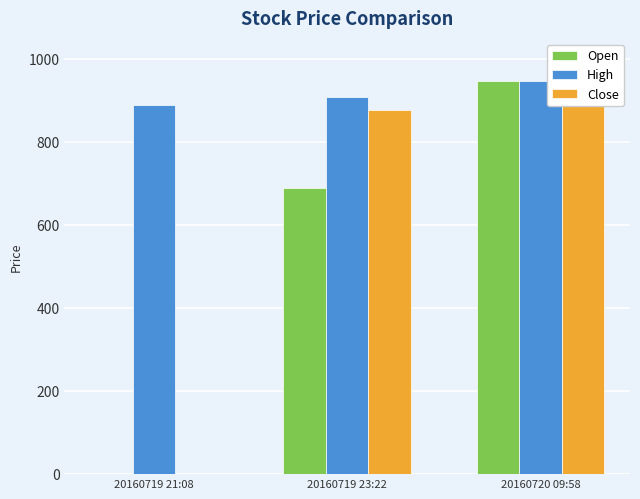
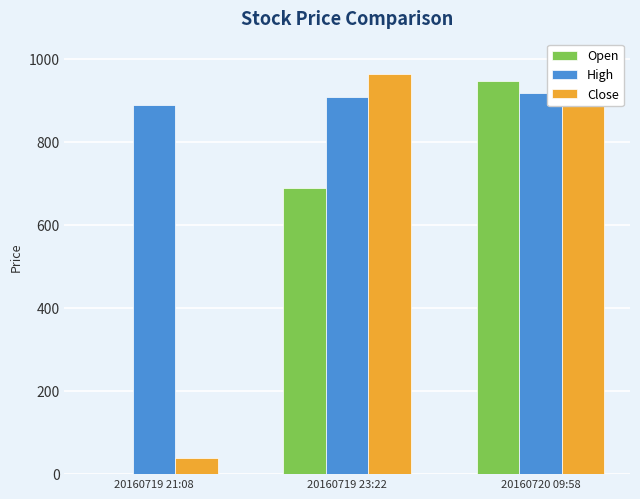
Close, 20160719 21:08: 0 -> 40
Close, 20160719 23:22: 880 -> 960
High, 20160720 09:58: 950 -> 920
